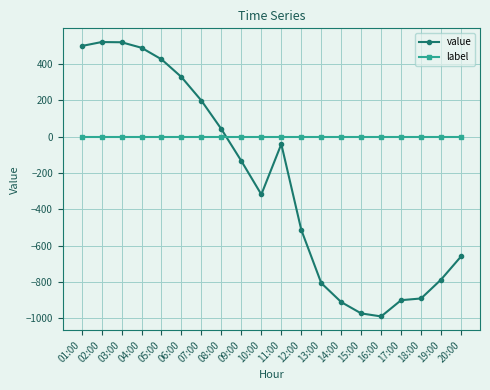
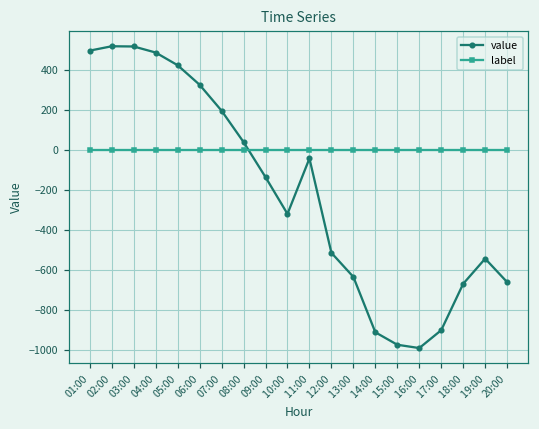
value, 13:00: -810 -> -630
value, 18:00: -890 -> -670
value, 19:00: -790 -> -540
